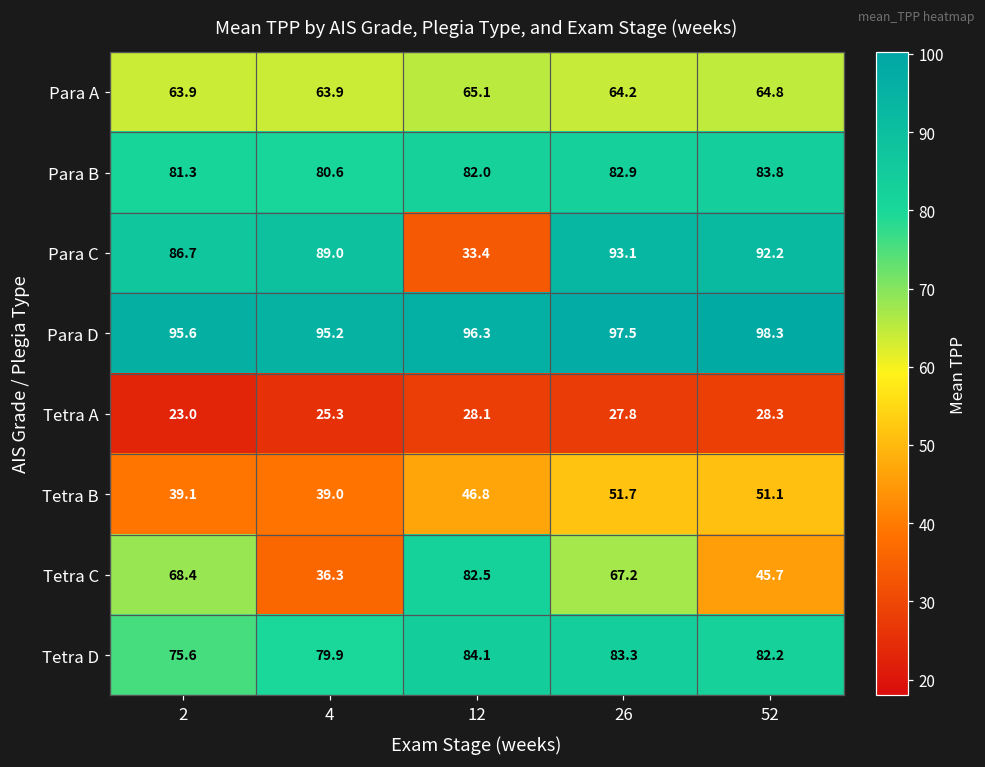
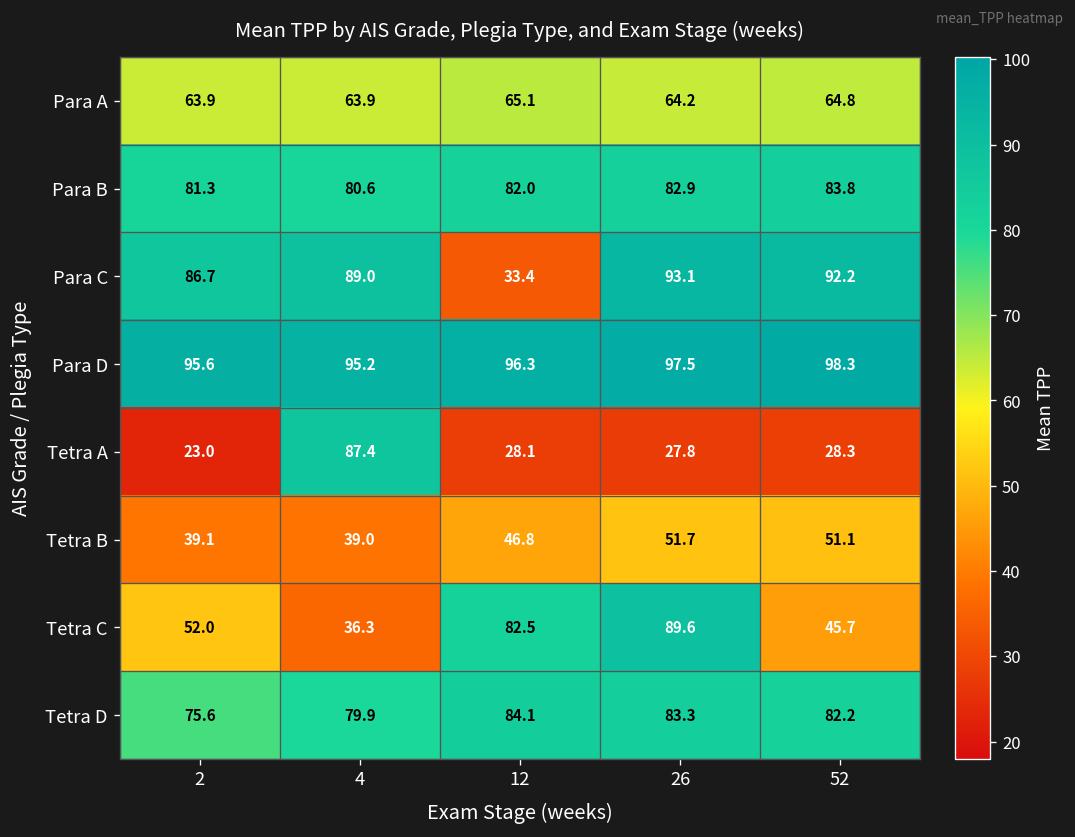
Tetra A, 4: 25.3 -> 87.4
Tetra C, 2: 68.4 -> 52.0
Tetra C, 26: 67.2 -> 89.6
